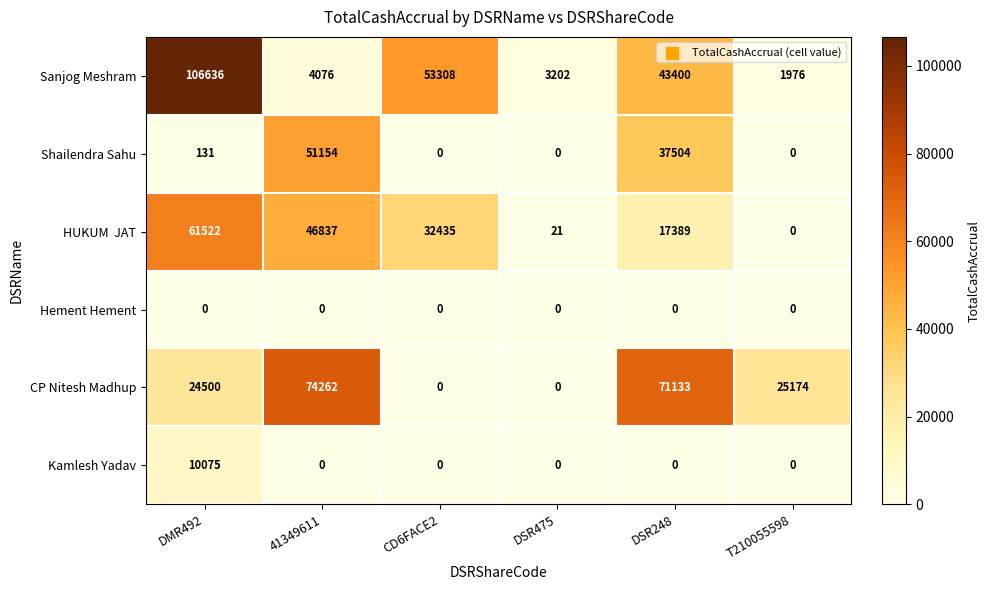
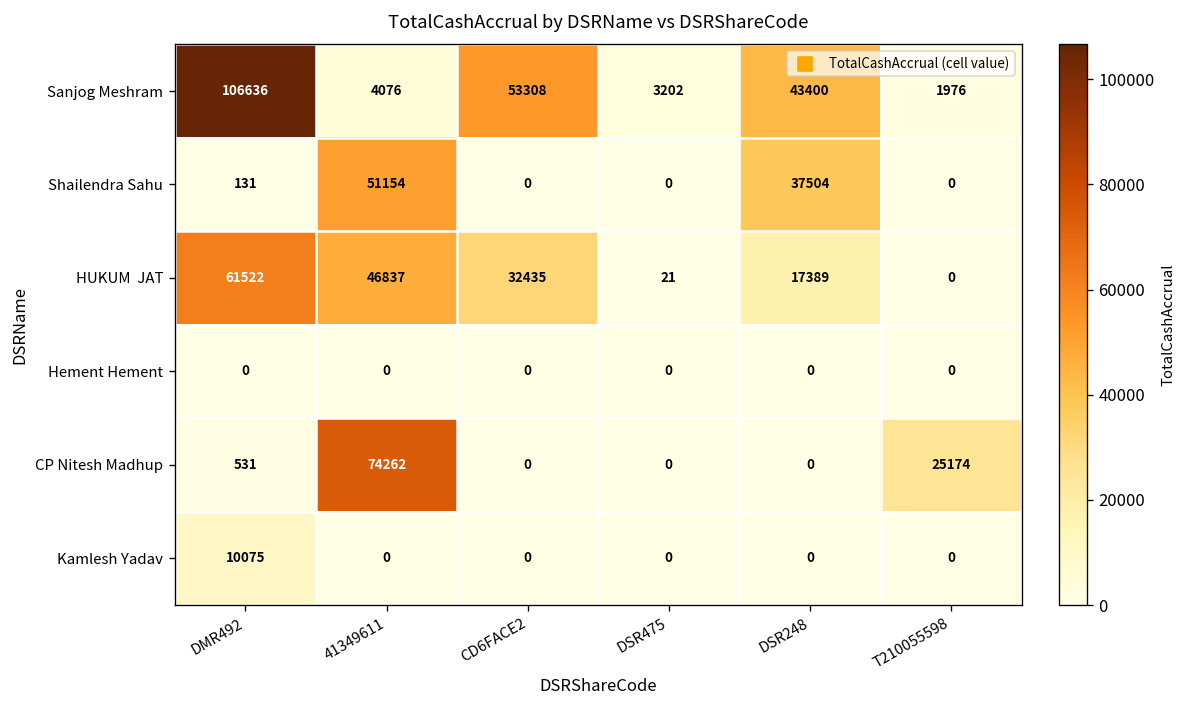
CP Nitesh Madhup, DMR492: 24500 -> 531
CP Nitesh Madhup, DSR248: 71133 -> 0
